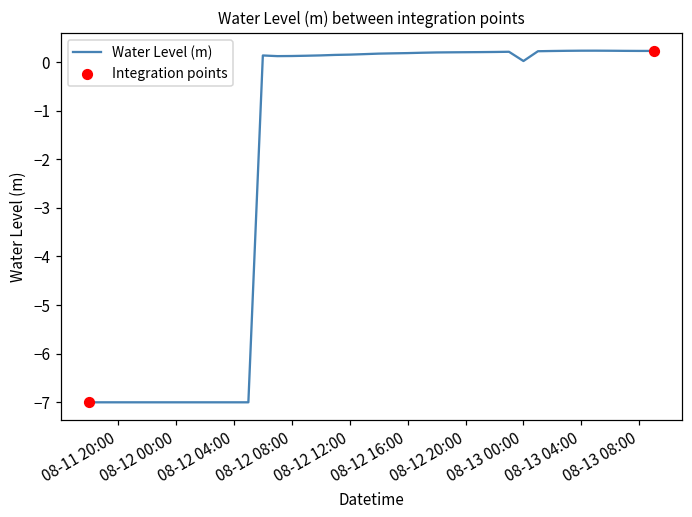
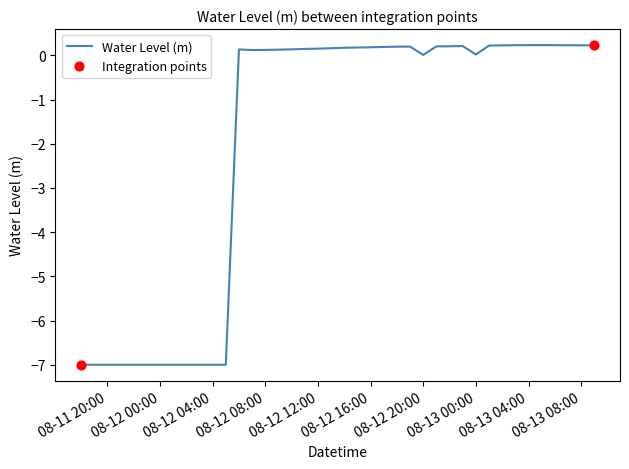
Water Level (m), 08-12 20:00: 0.2 -> 0.0
